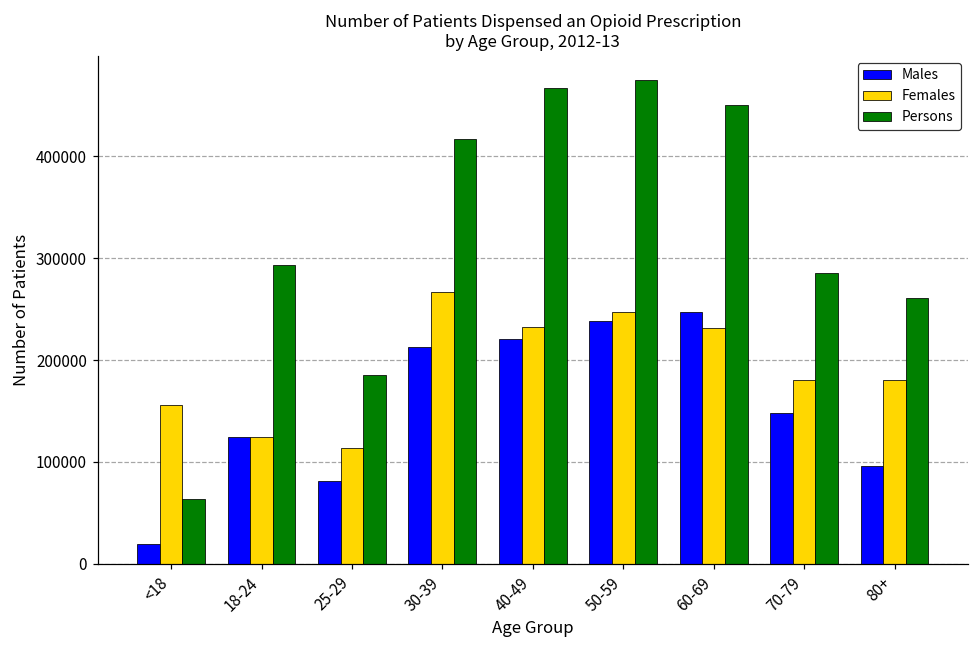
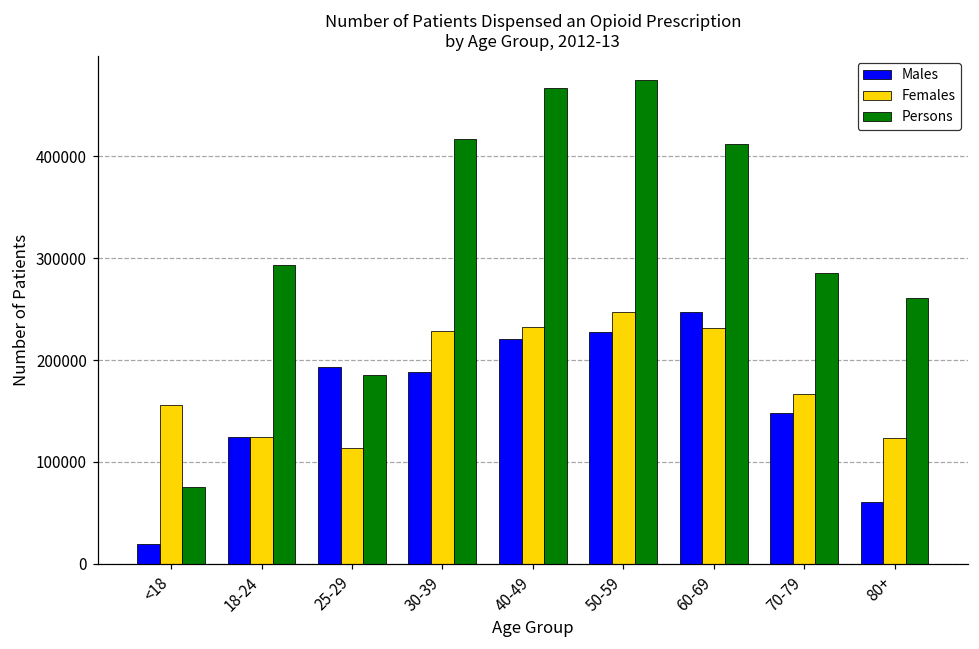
Persons, <18: 60000 -> 80000
Males, 25-29: 80000 -> 190000
Males, 30-39: 210000 -> 190000
Females, 30-39: 270000 -> 230000
Males, 50-59: 240000 -> 230000
Persons, 60-69: 450000 -> 410000
Females, 70-79: 180000 -> 170000
Males, 80+: 100000 -> 60000
Females, 80+: 180000 -> 120000
